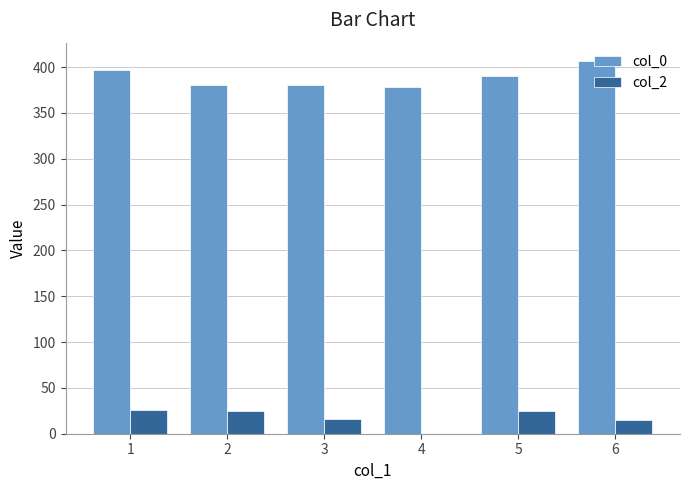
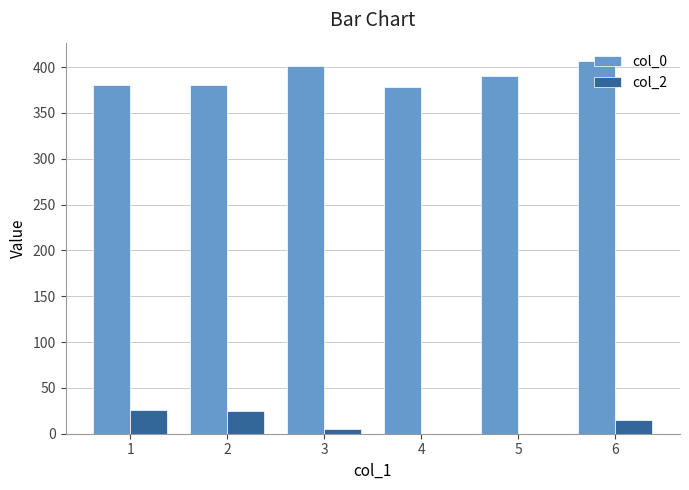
col_0, 1: 400 -> 380
col_0, 3: 380 -> 400
col_2, 3: 20 -> 10
col_2, 5: 30 -> 0
